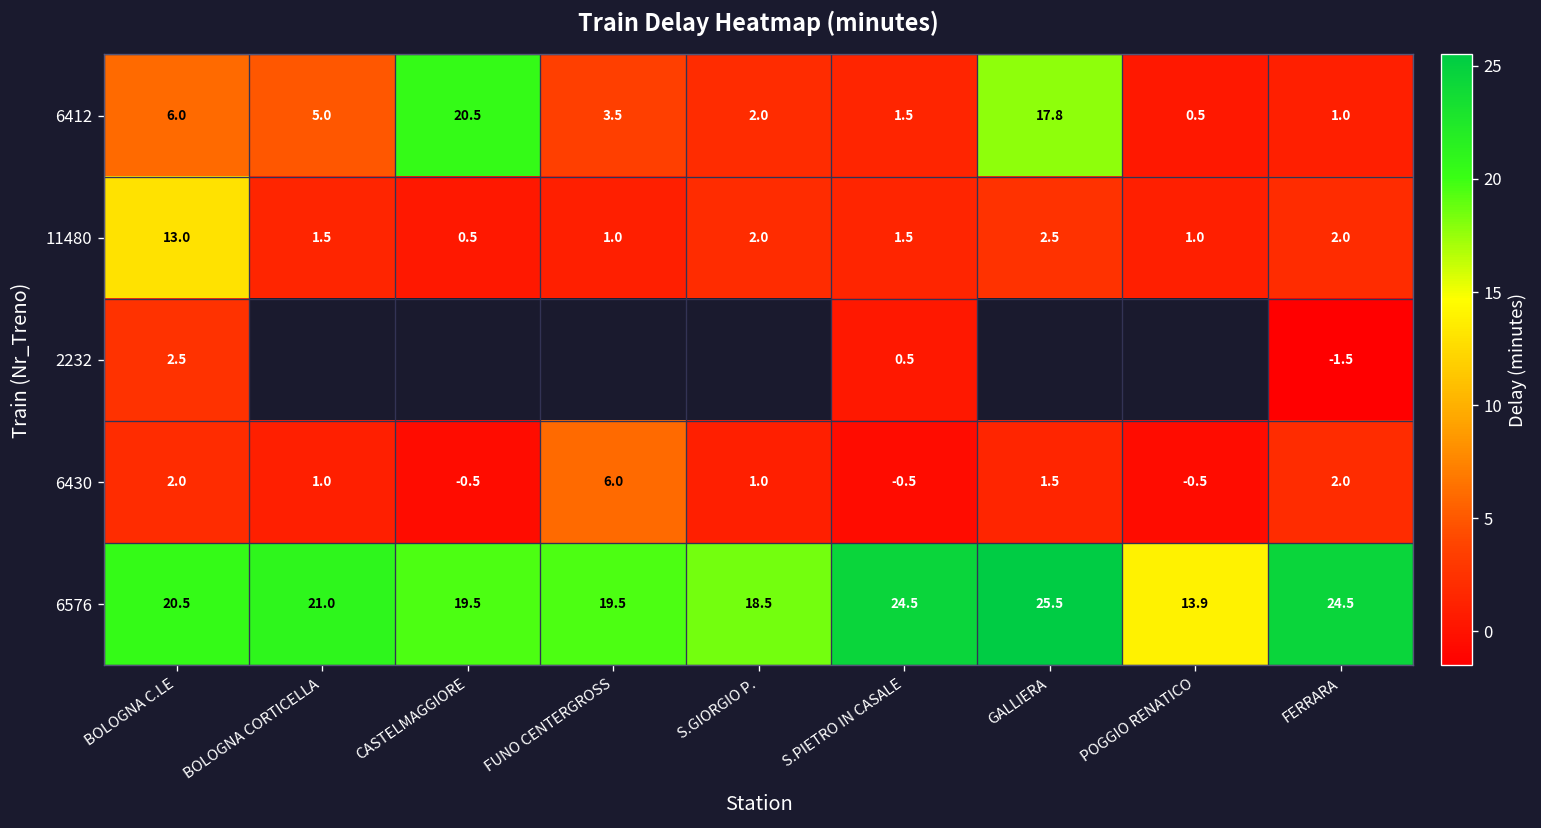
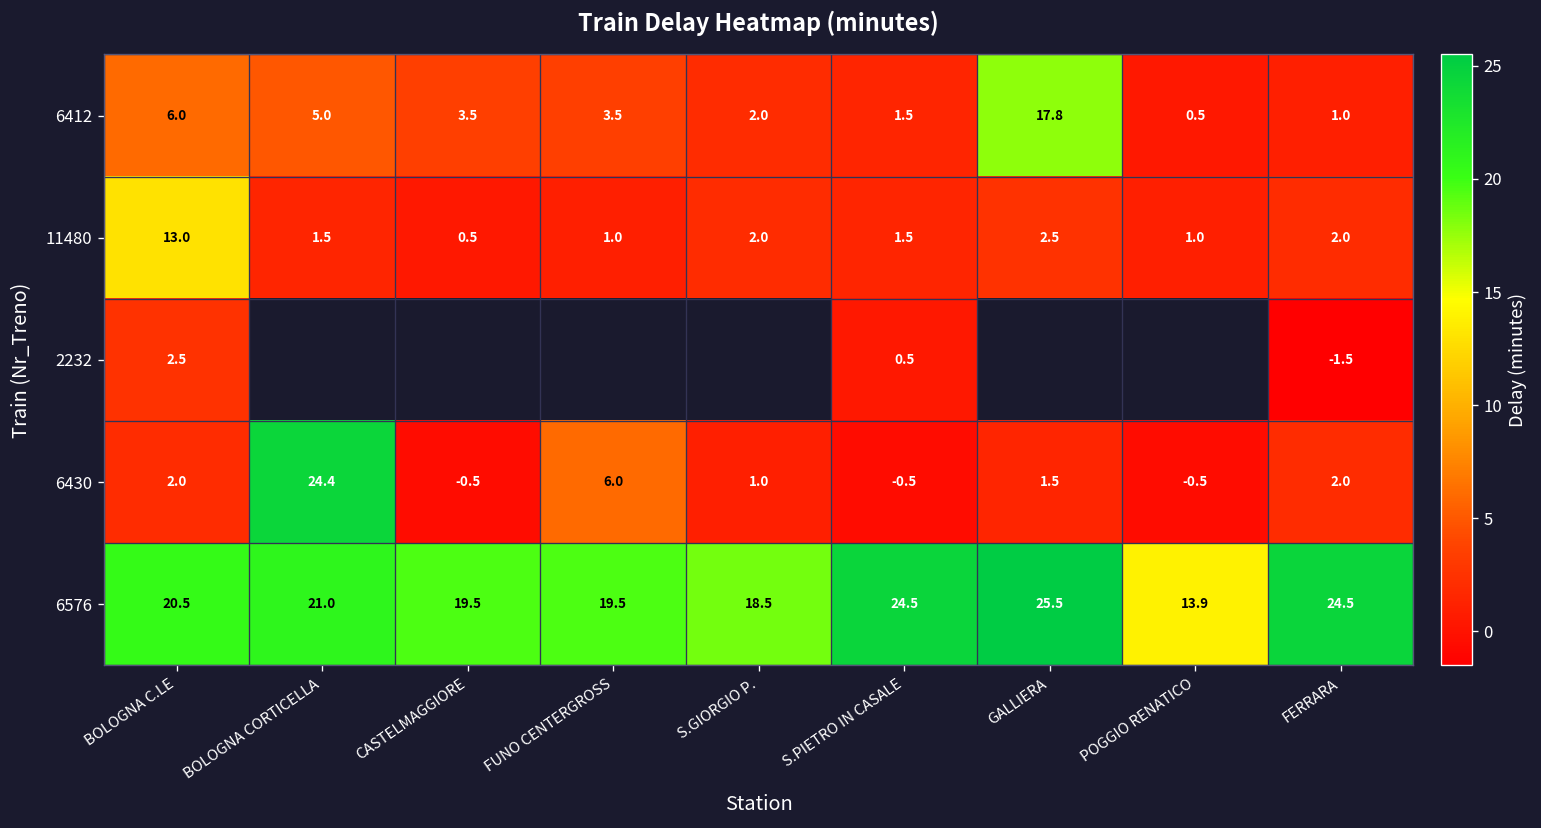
6412, CASTELMAGGIORE: 20.5 -> 3.5
6430, BOLOGNA CORTICELLA: 1.0 -> 24.4
